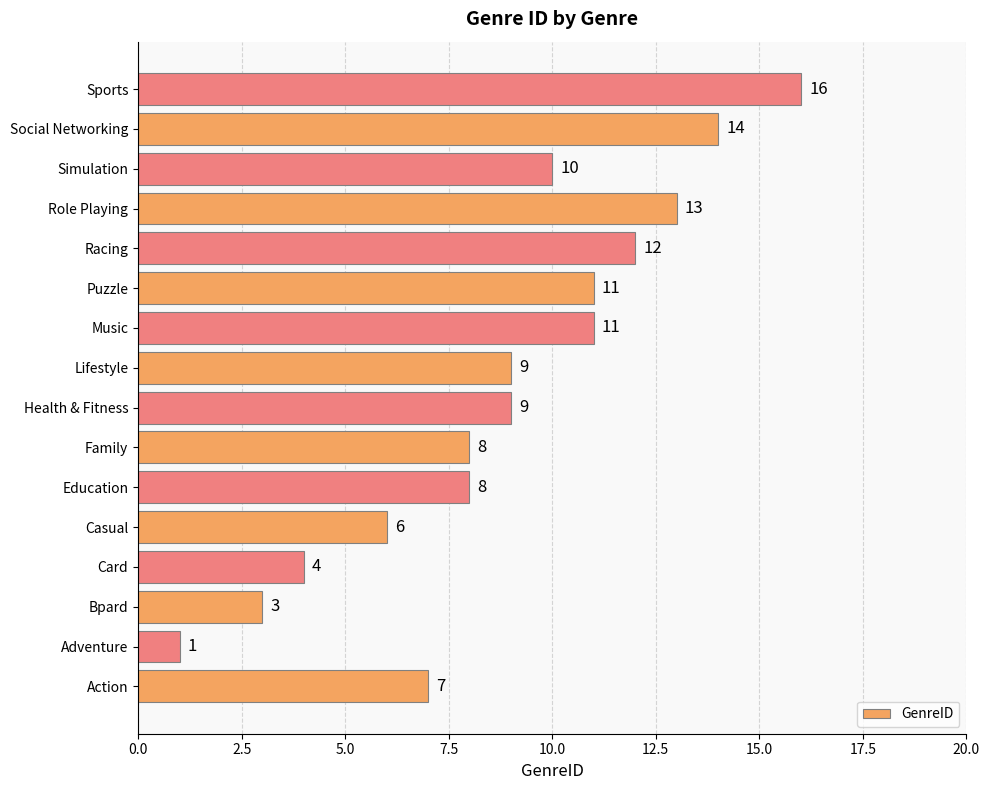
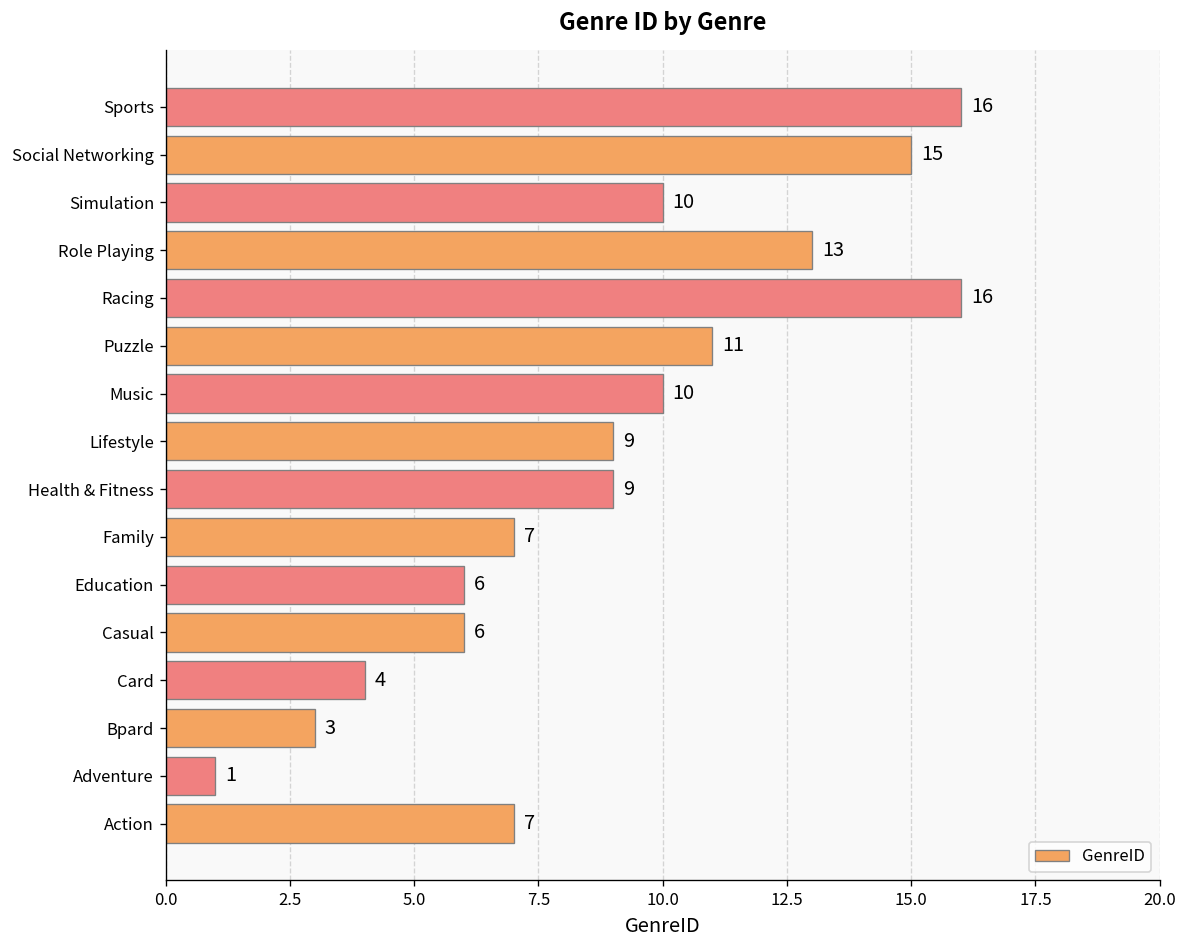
Social Networking: 14 -> 15
Racing: 12 -> 16
Music: 11 -> 10
Family: 8 -> 7
Education: 8 -> 6
